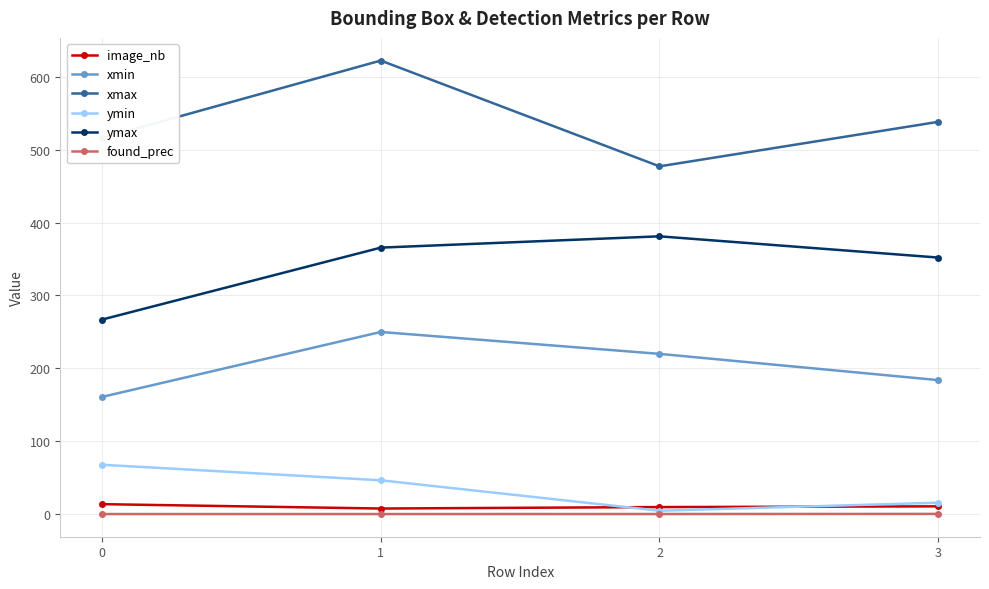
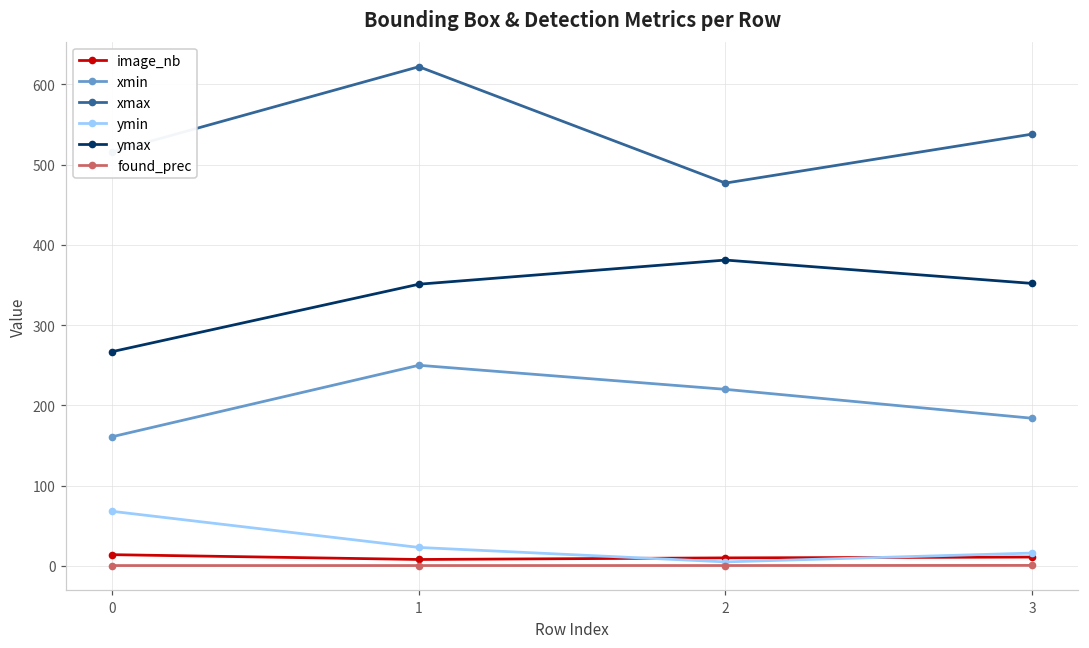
ymin, 1: 50 -> 20
ymax, 1: 370 -> 350
